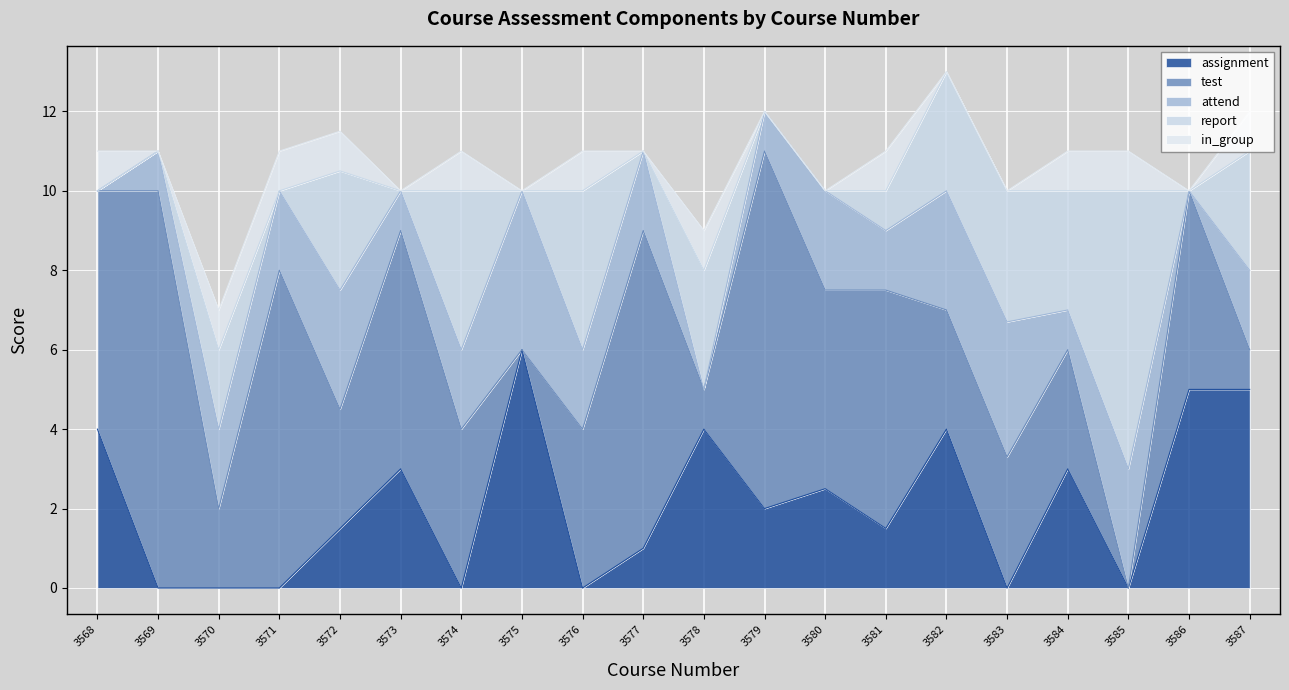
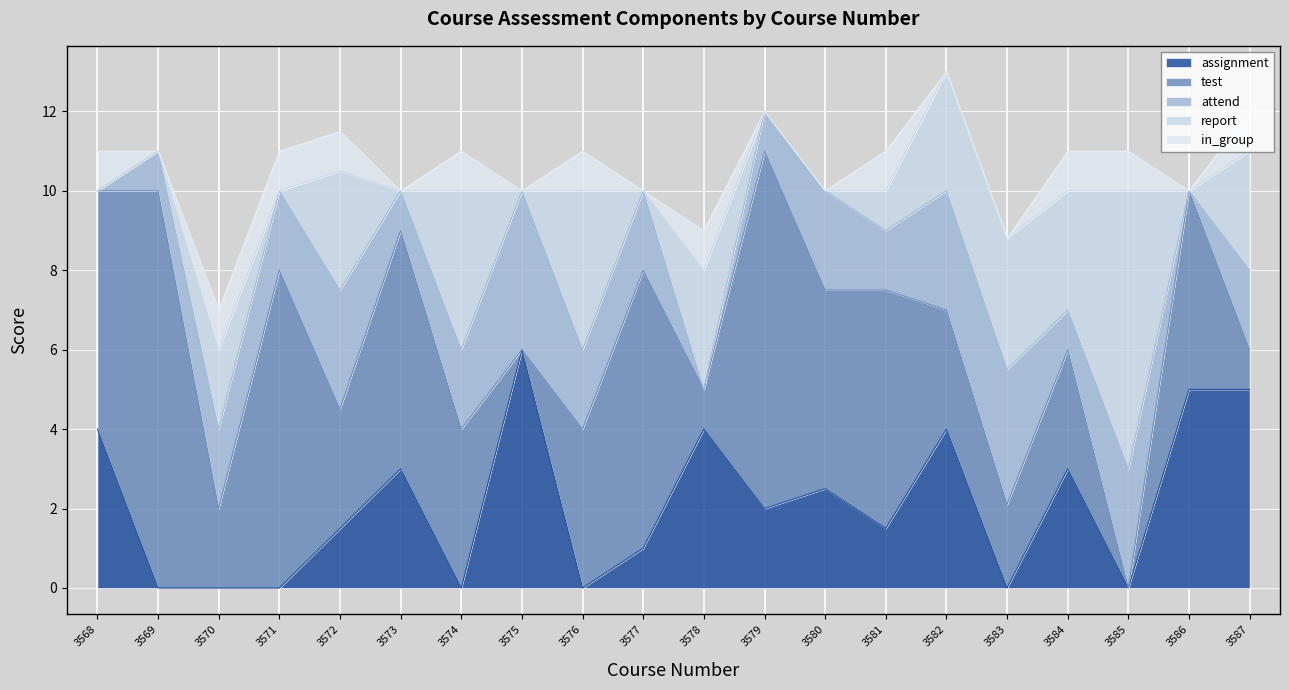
test, 3577: 8 -> 7
test, 3583: 3.3 -> 2.1
